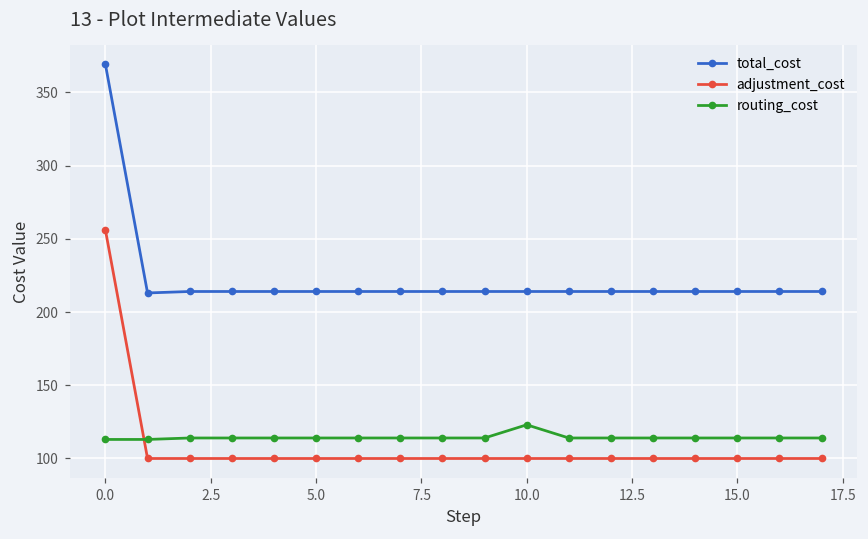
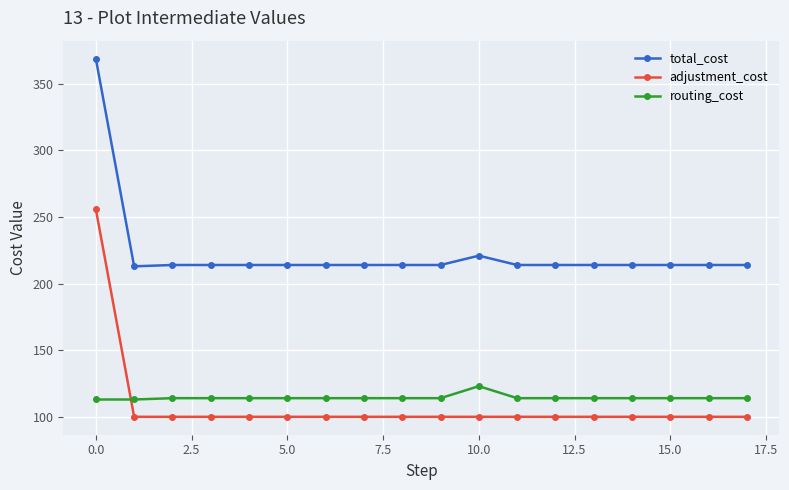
total_cost, 10.0: 214 -> 221
